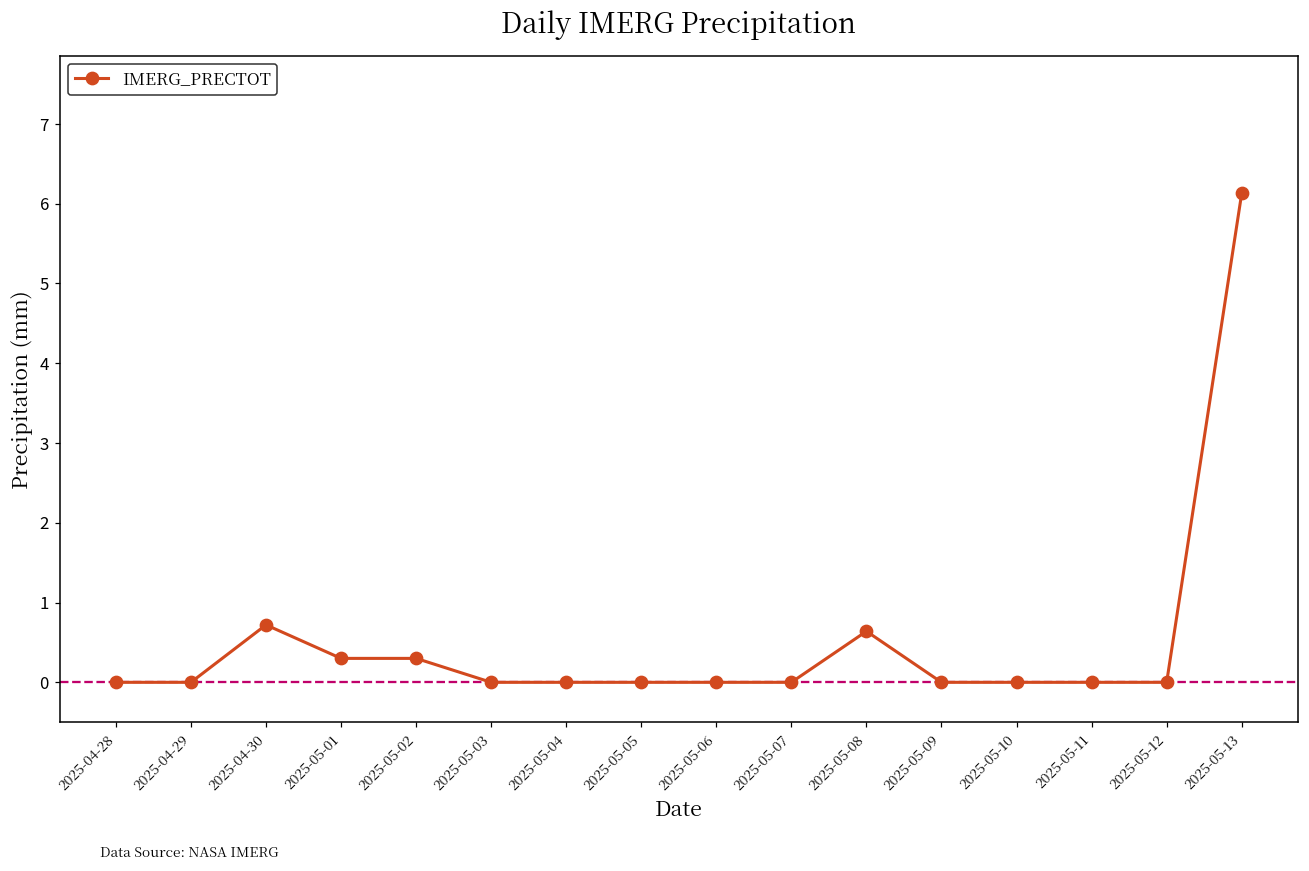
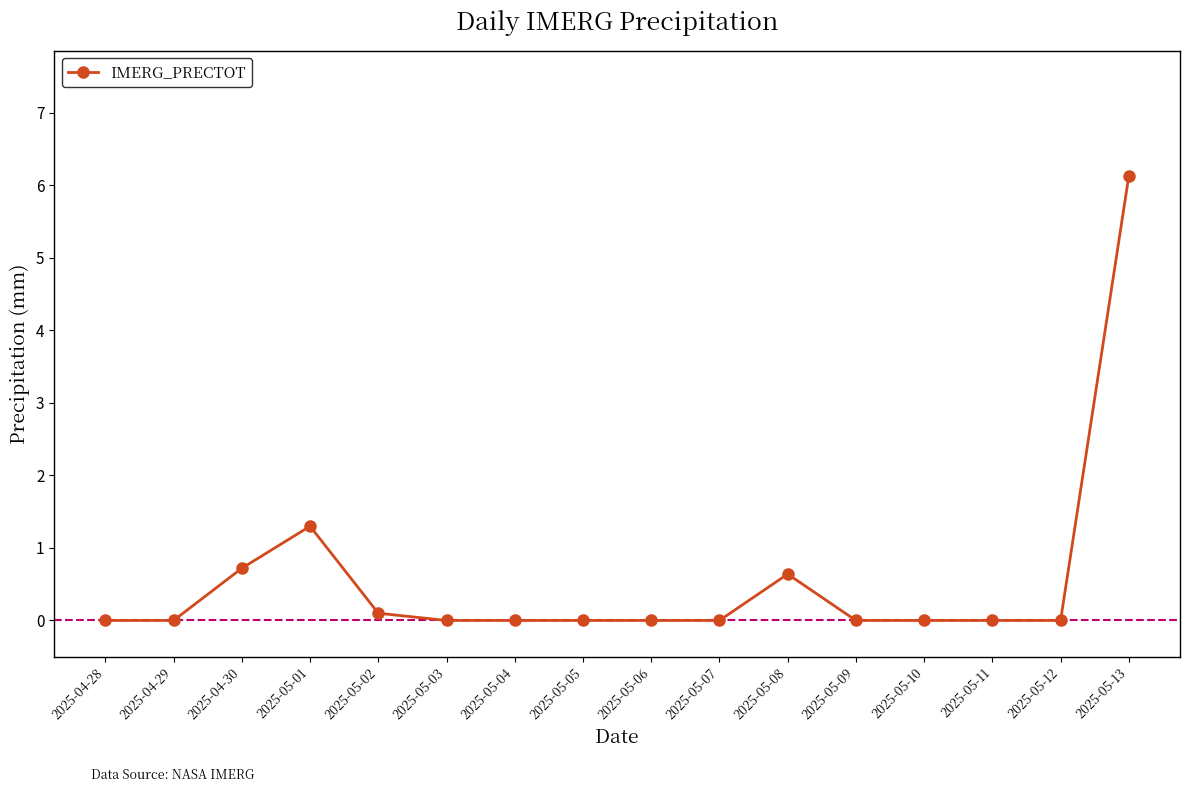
2025-05-01: 0.3 -> 1.3
2025-05-02: 0.3 -> 0.1
